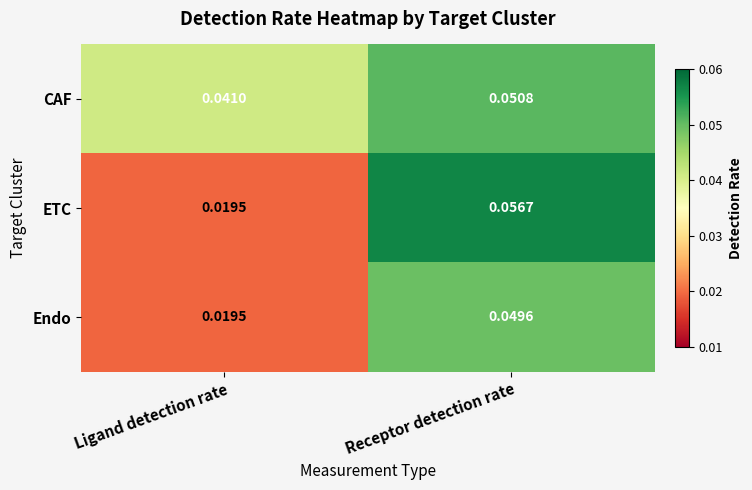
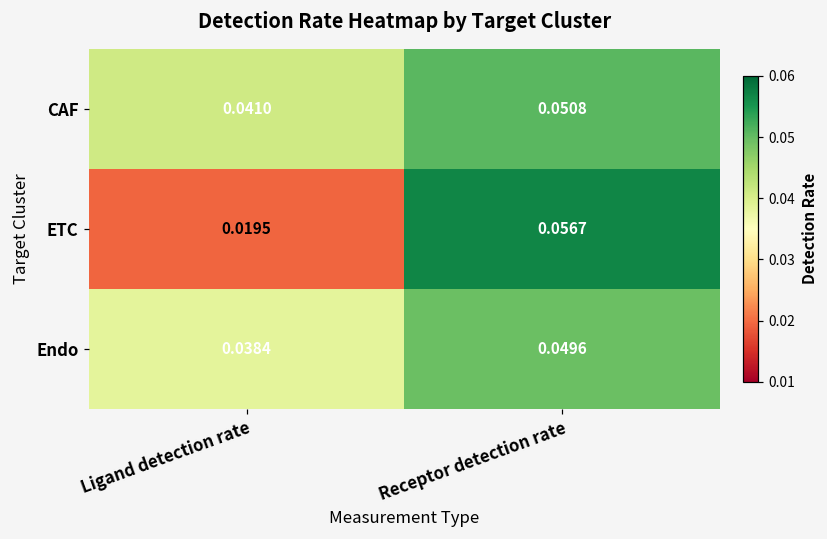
Endo, Ligand detection rate: 0.0195 -> 0.0384
